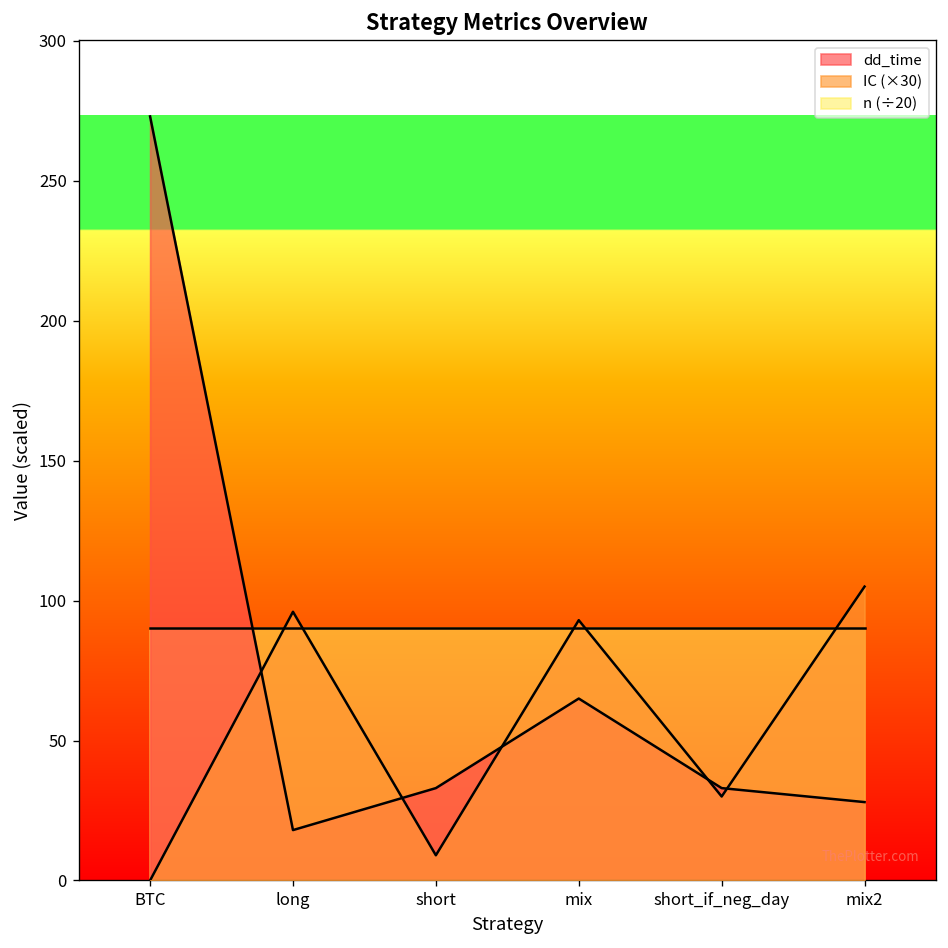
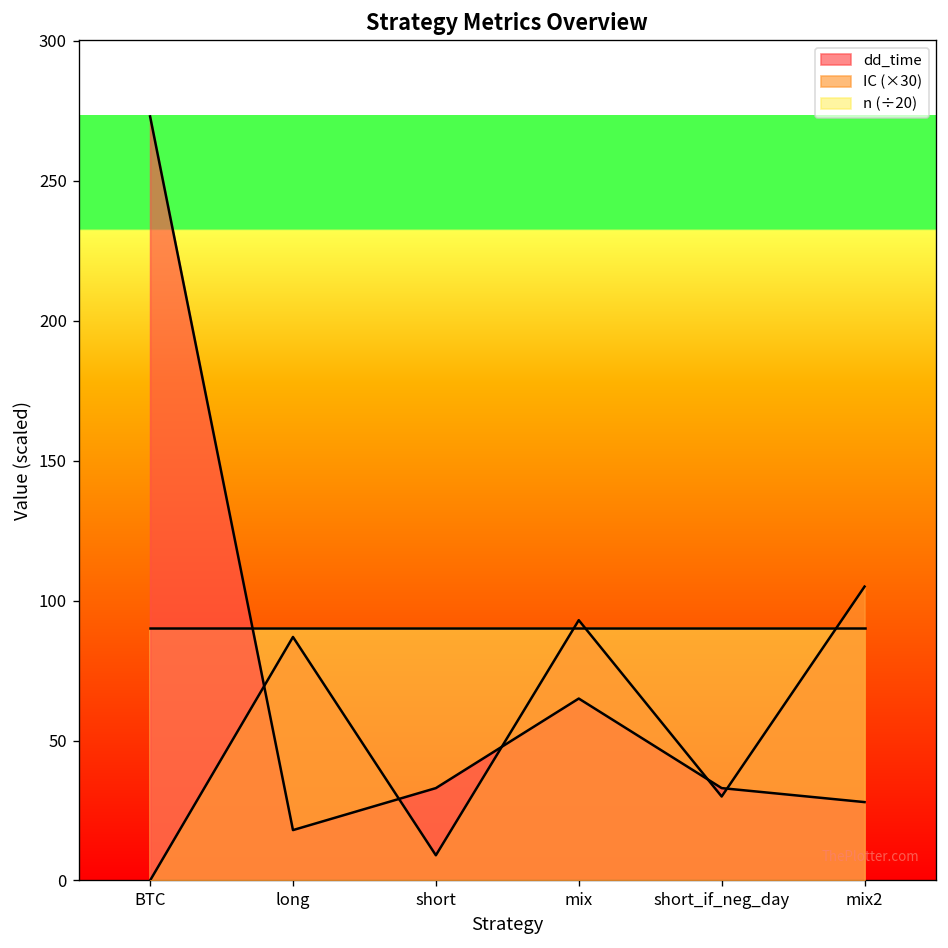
IC (×30), long: 96 -> 87
